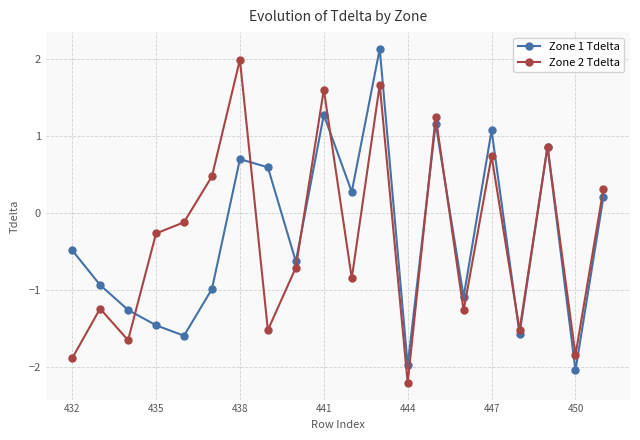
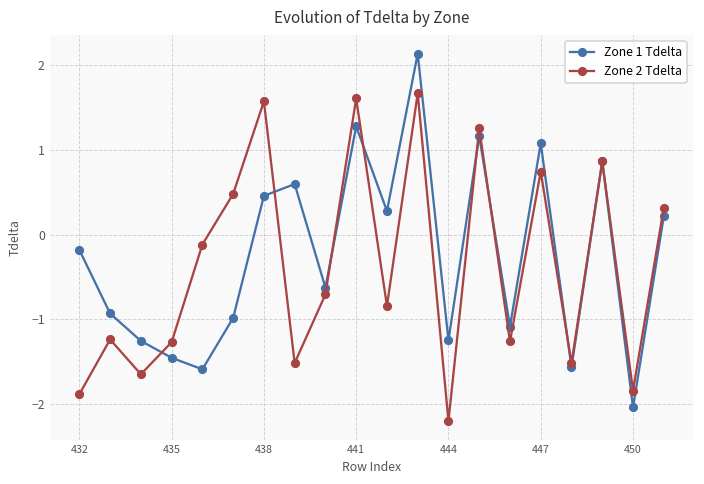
Zone 1 Tdelta, 432: -0.5 -> -0.2
Zone 2 Tdelta, 435: -0.3 -> -1.3
Zone 1 Tdelta, 438: 0.7 -> 0.5
Zone 2 Tdelta, 438: 2.0 -> 1.6
Zone 1 Tdelta, 444: -2.0 -> -1.2
